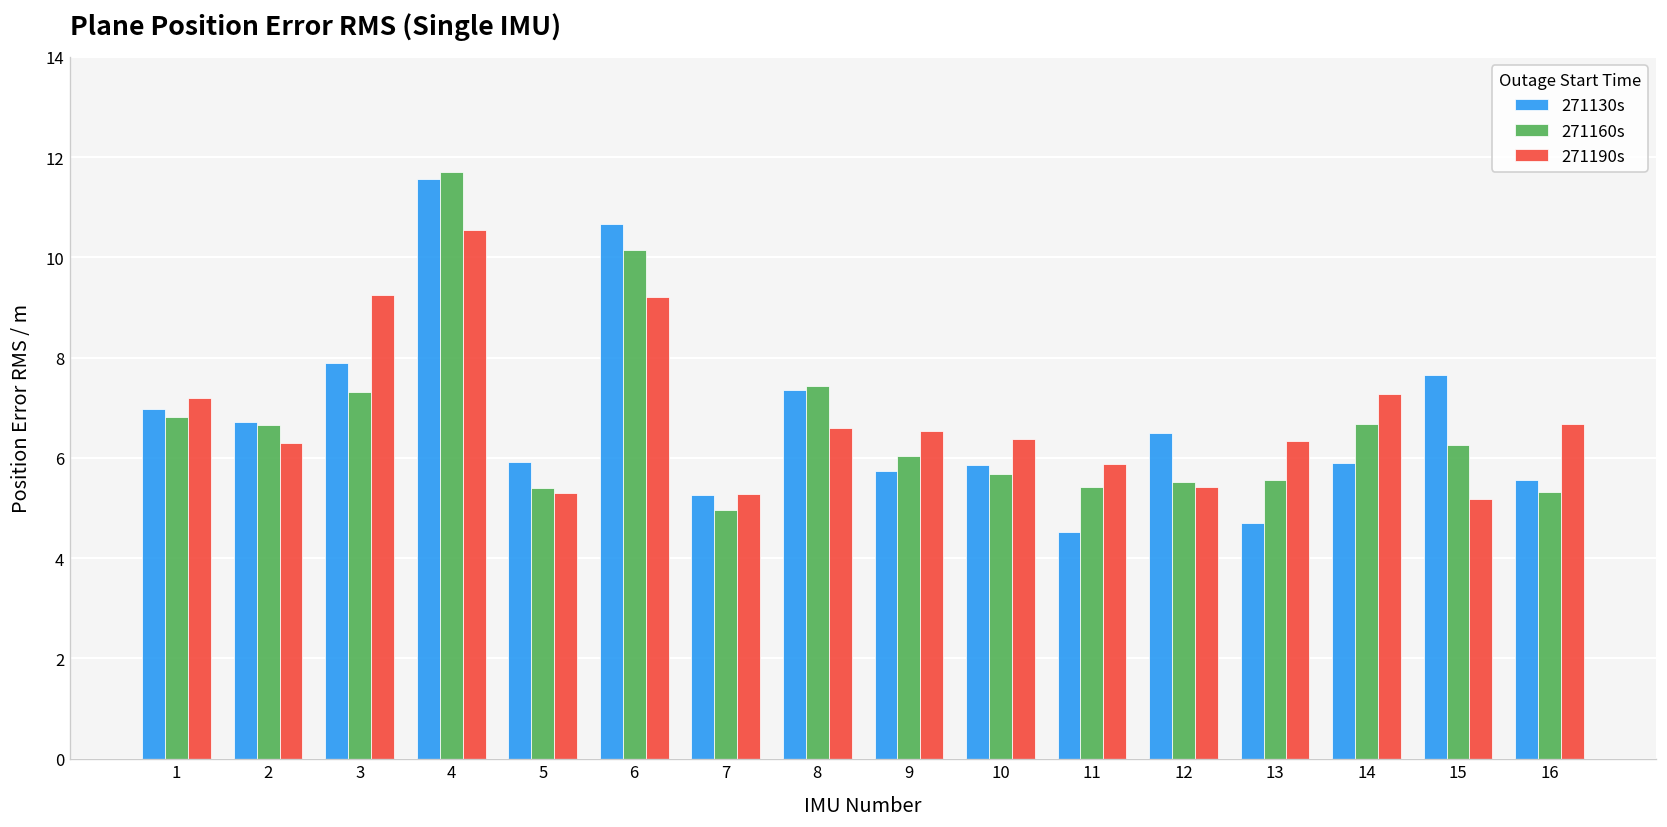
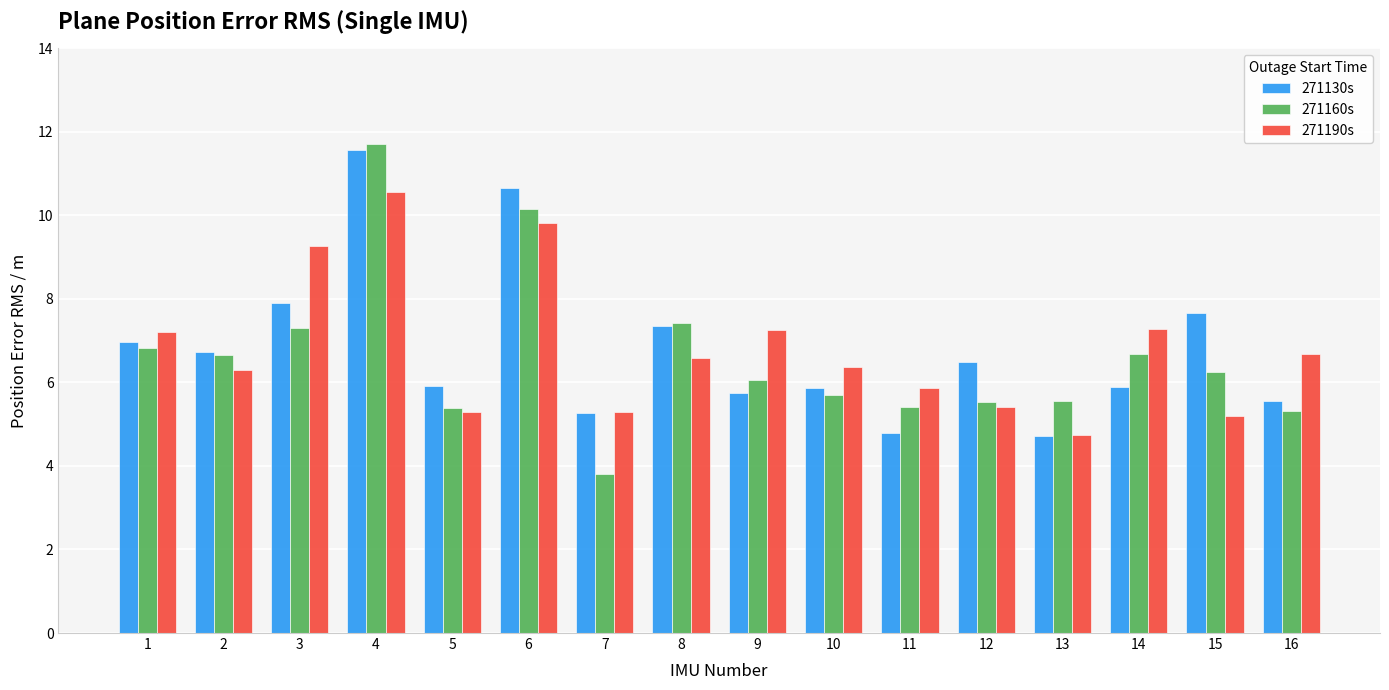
271190s, 6: 9.2 -> 9.8
271160s, 7: 5.0 -> 3.8
271190s, 9: 6.5 -> 7.3
271130s, 11: 4.5 -> 4.8
271190s, 13: 6.3 -> 4.7
